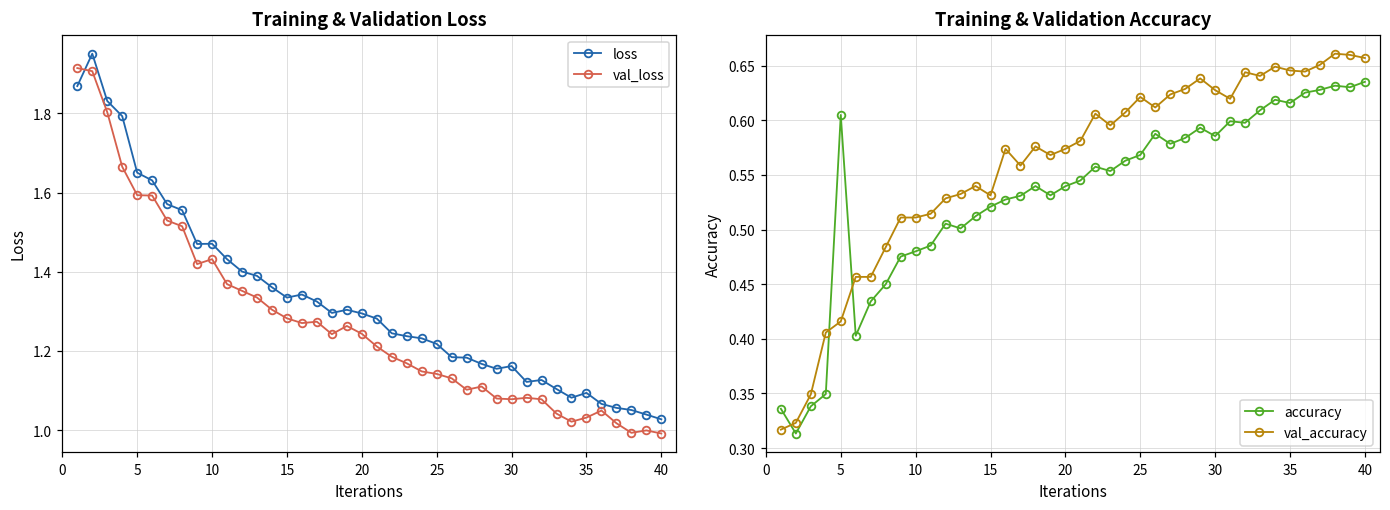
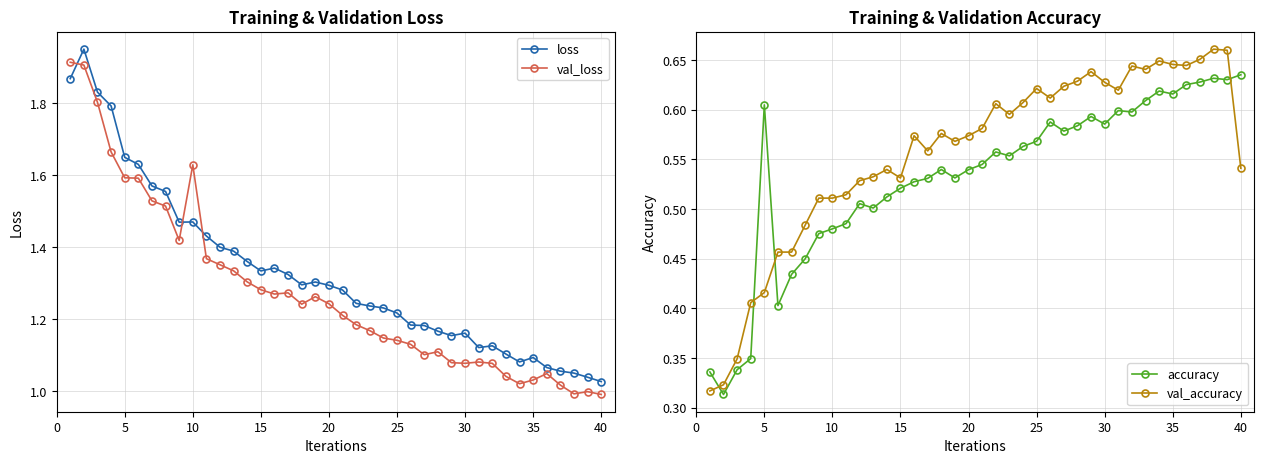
Training & Validation Loss, val_loss, 10: 1.43 -> 1.63
Training & Validation Accuracy, val_accuracy, 40: 0.66 -> 0.54
